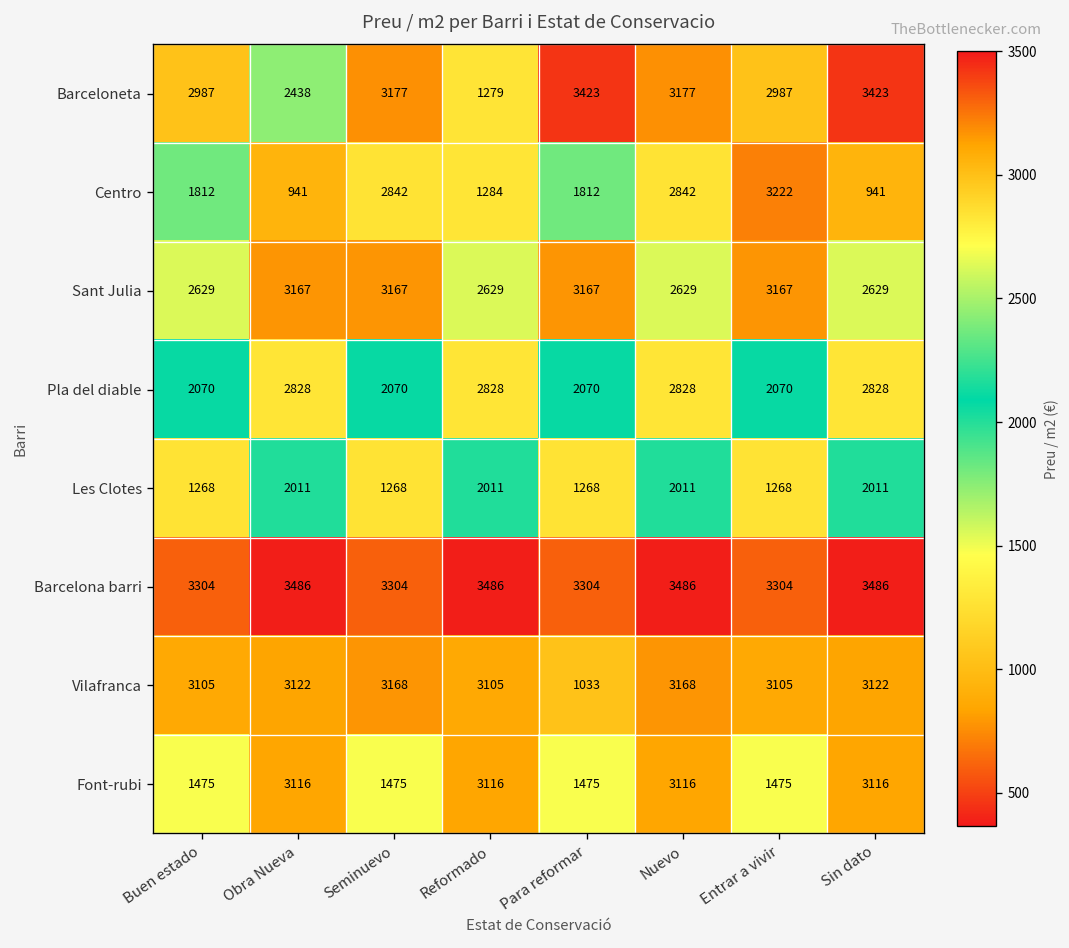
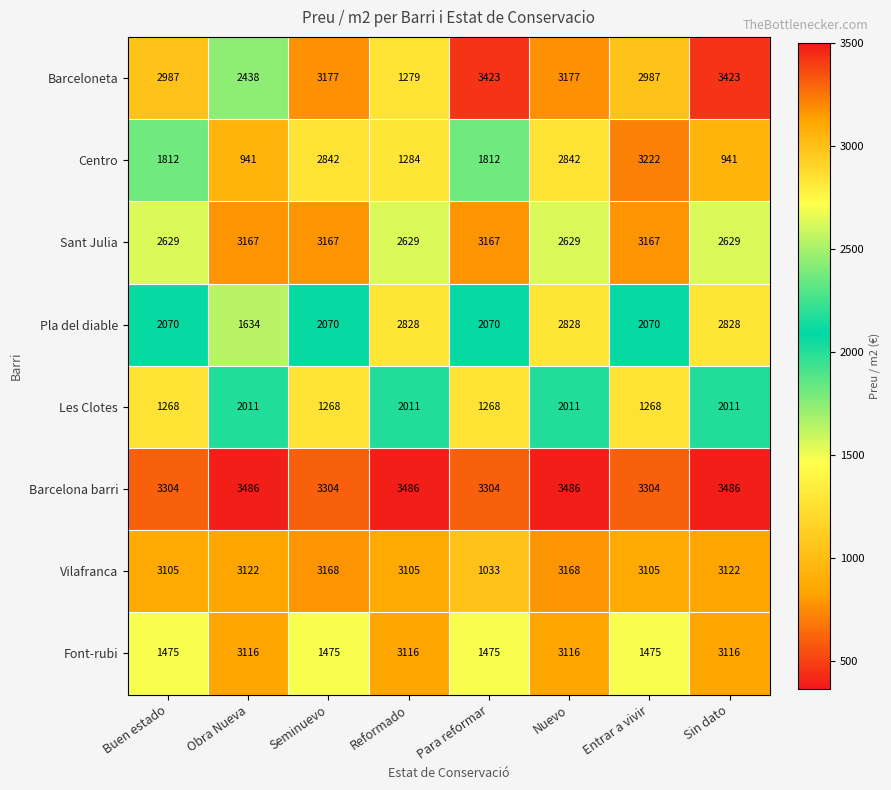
Pla del diable, Obra Nueva: 2828 -> 1634
